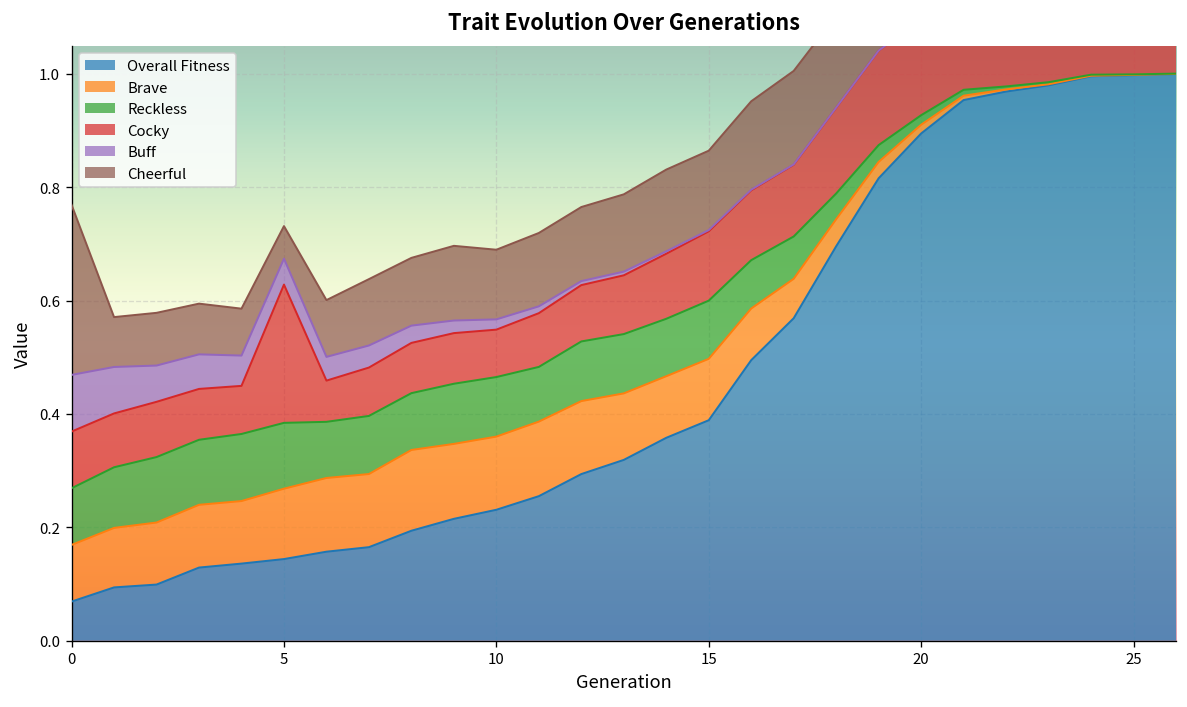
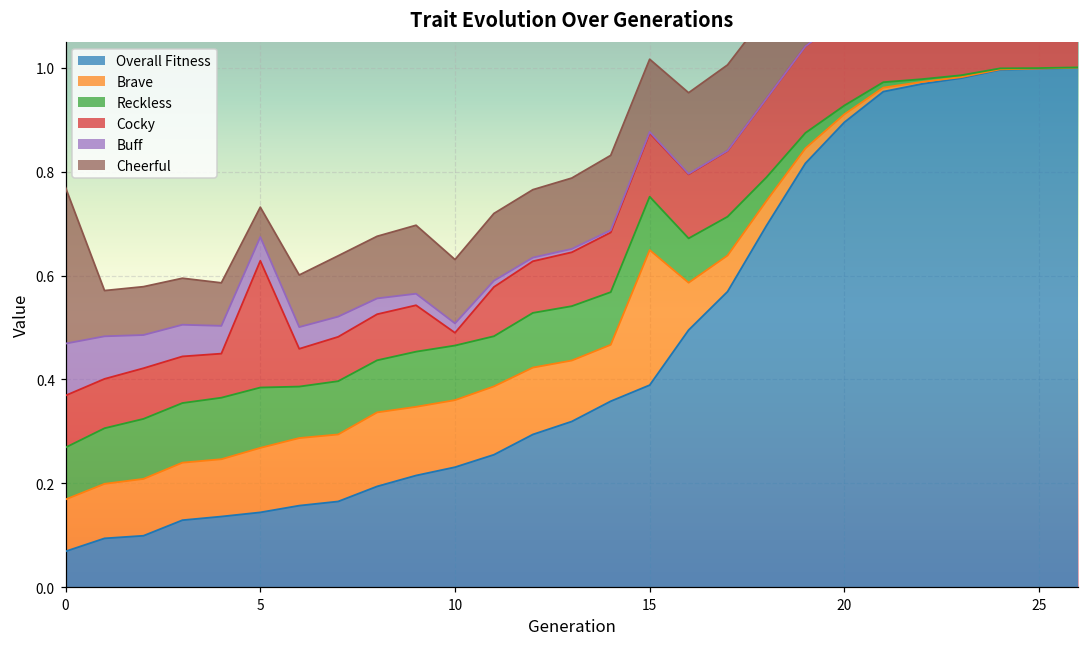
Cocky, 10: 0.08 -> 0.02
Brave, 15: 0.11 -> 0.26
